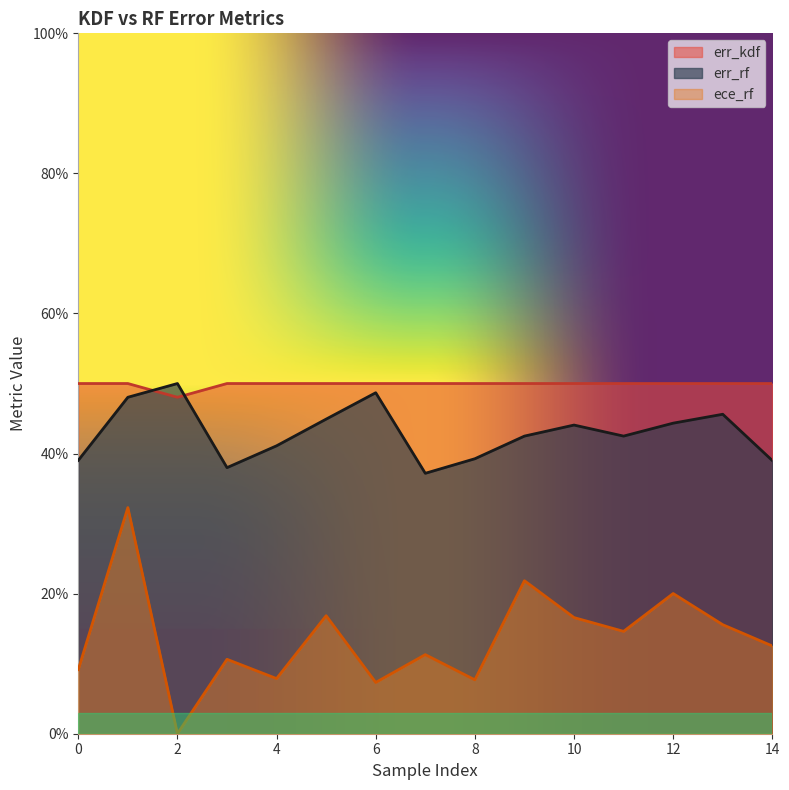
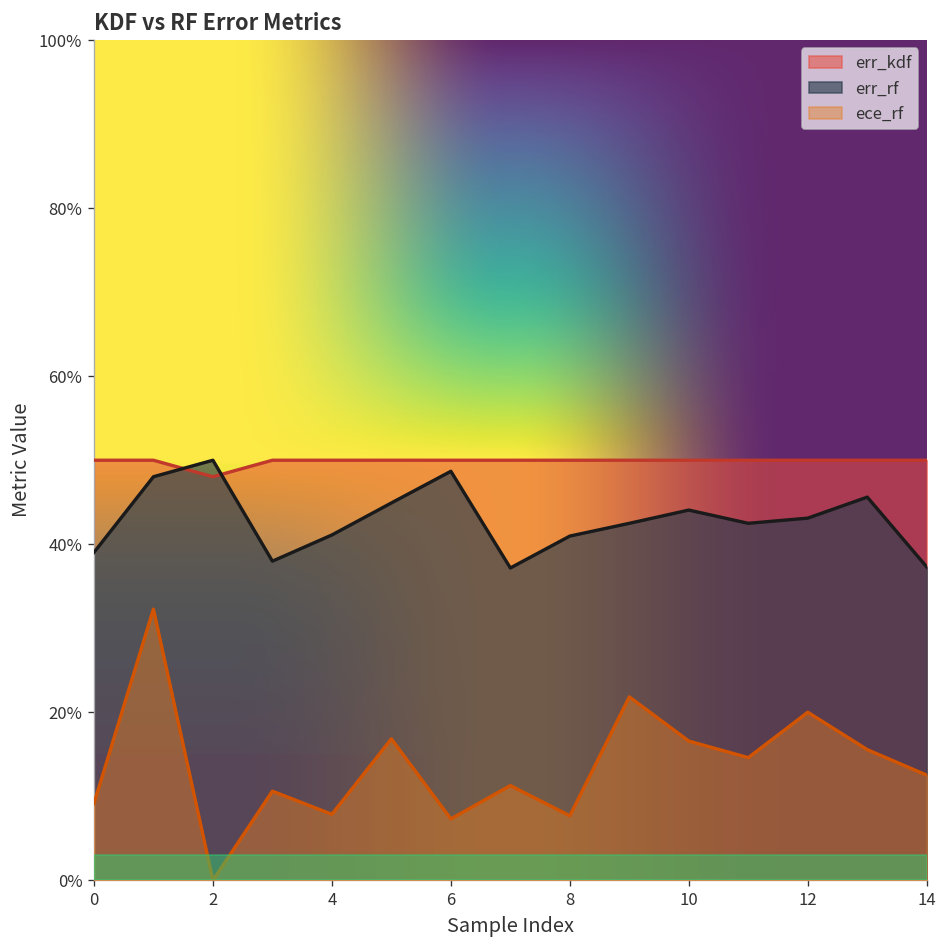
err_rf, 8: 39% -> 41%
err_rf, 12: 44% -> 43%
err_rf, 14: 39% -> 37%
